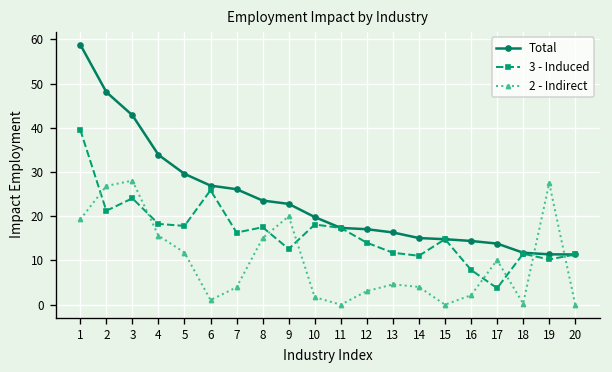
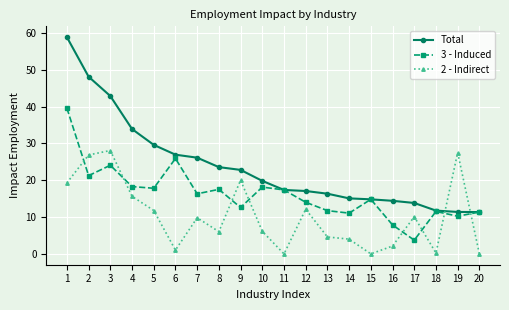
2 - Indirect, 7: 4 -> 10
2 - Indirect, 8: 15 -> 6
2 - Indirect, 10: 2 -> 6
2 - Indirect, 12: 3 -> 12
